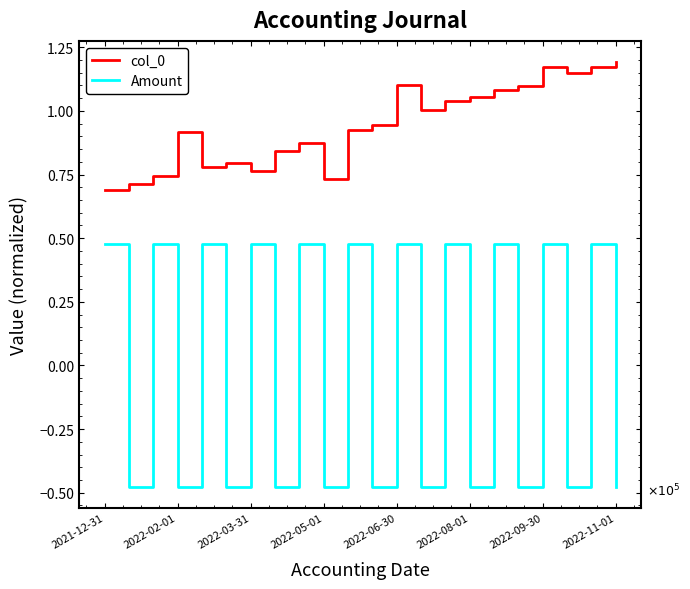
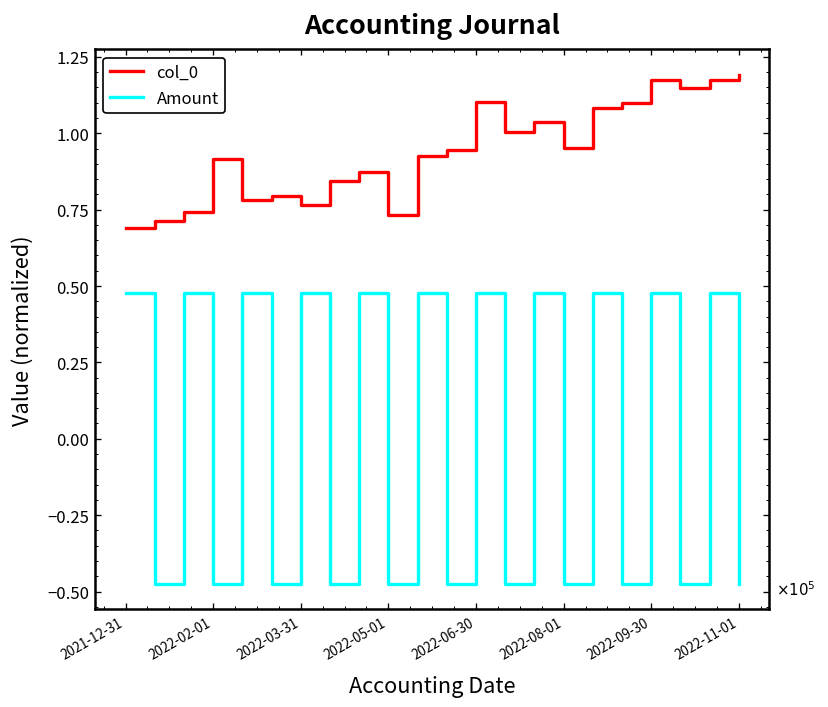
col_0, 2022-08-01: 1.05 -> 0.95
